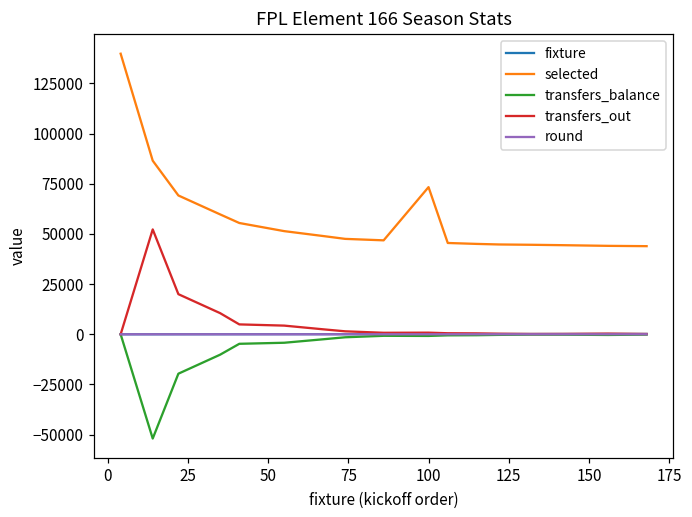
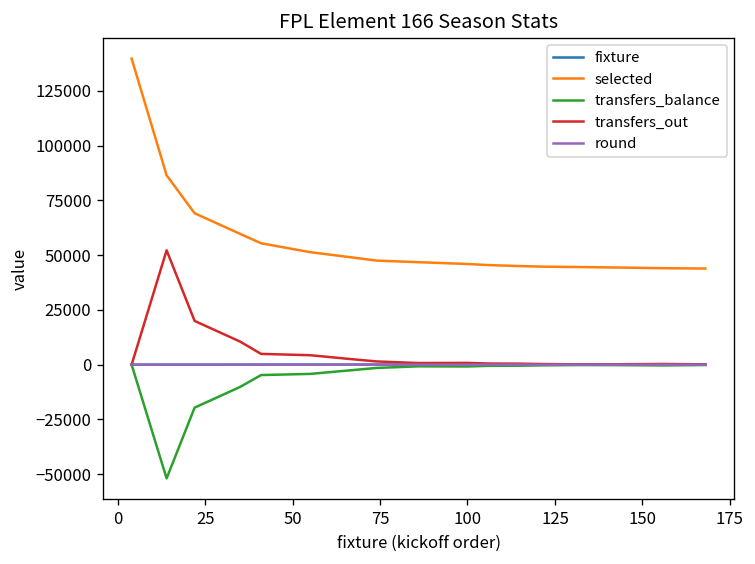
selected, 100: 73000 -> 46000
